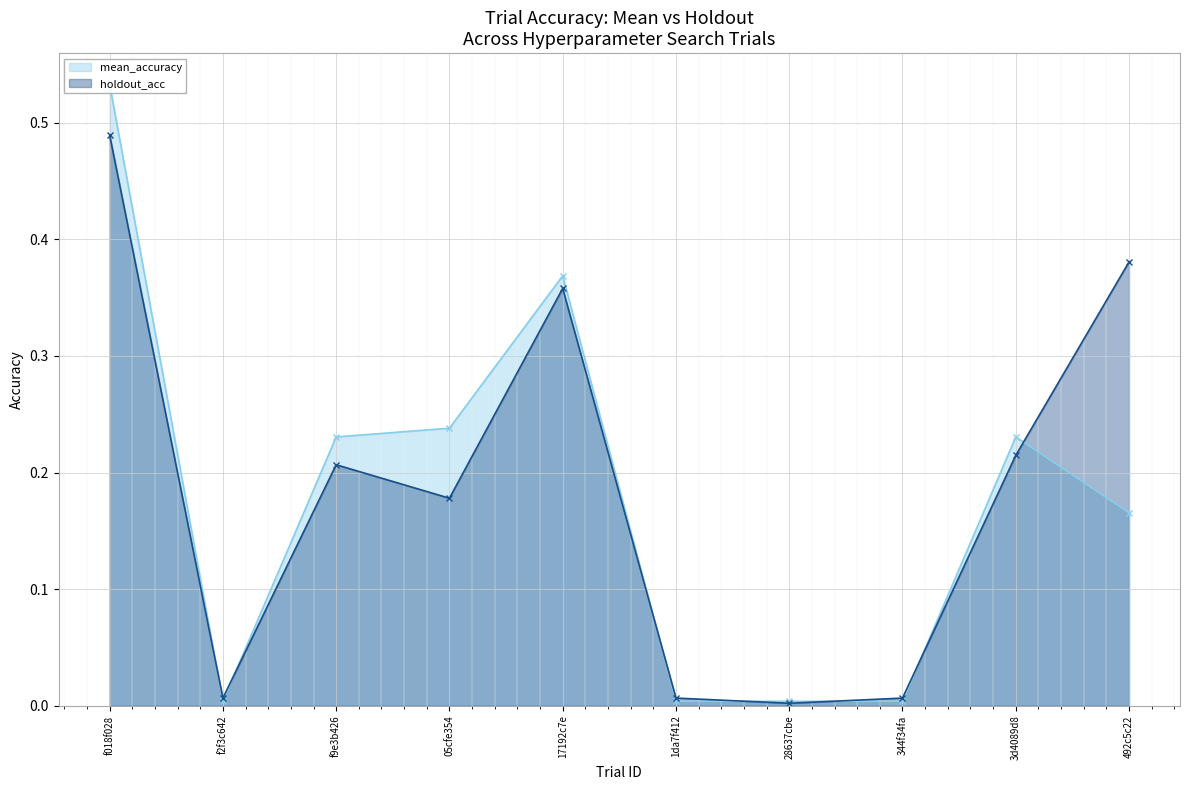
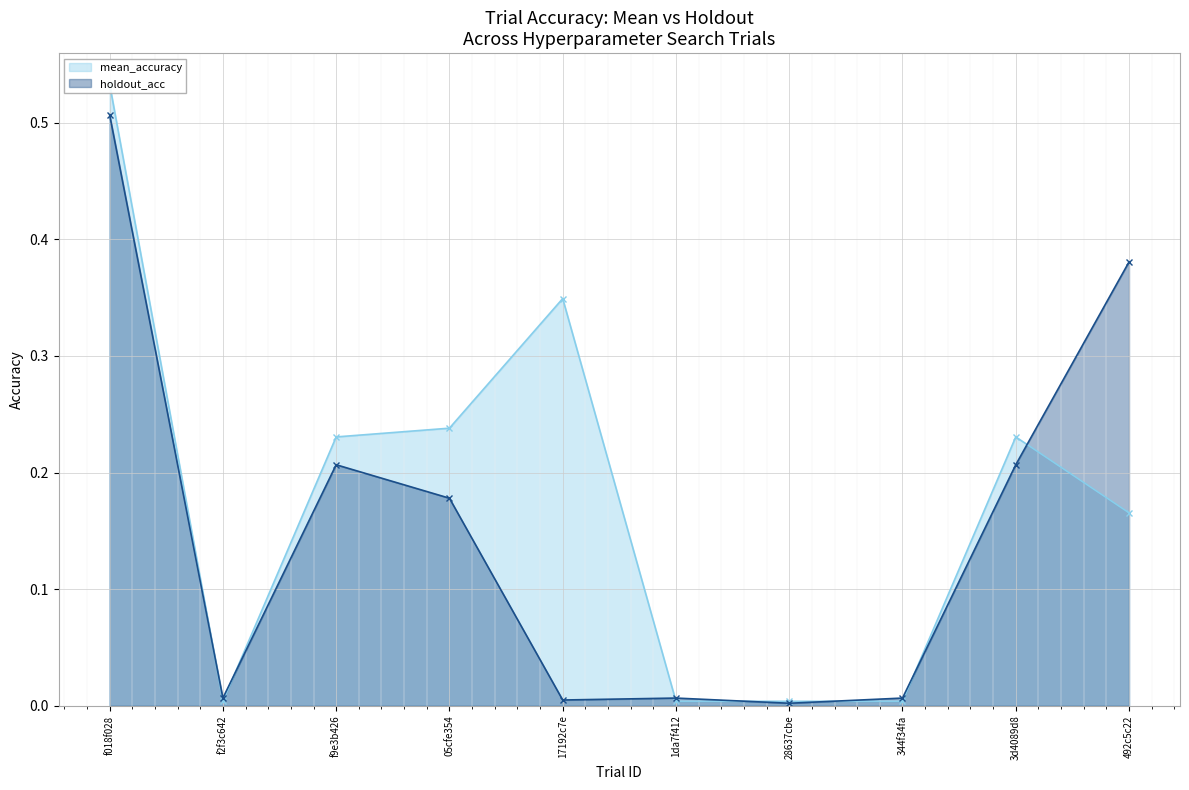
holdout_acc, f018f028: 0.489 -> 0.507
mean_accuracy, 17192c7e: 0.369 -> 0.349
holdout_acc, 17192c7e: 0.358 -> 0.005
holdout_acc, 3d4089d8: 0.215 -> 0.207
